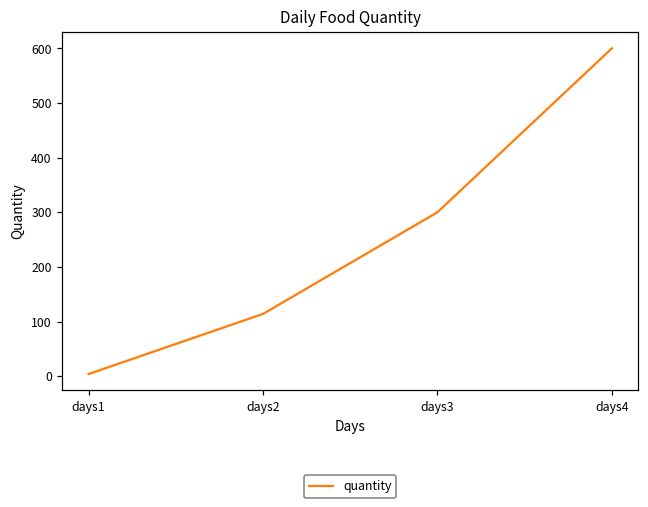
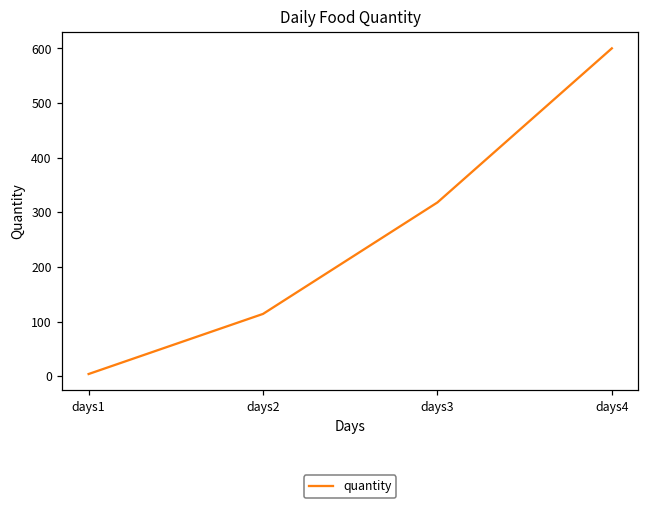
days3: 300 -> 320
